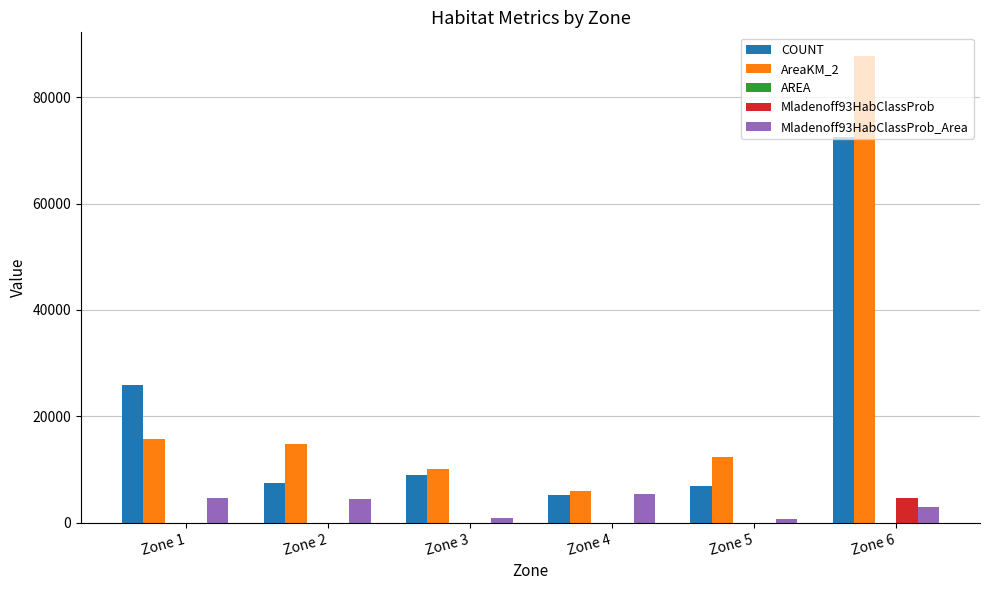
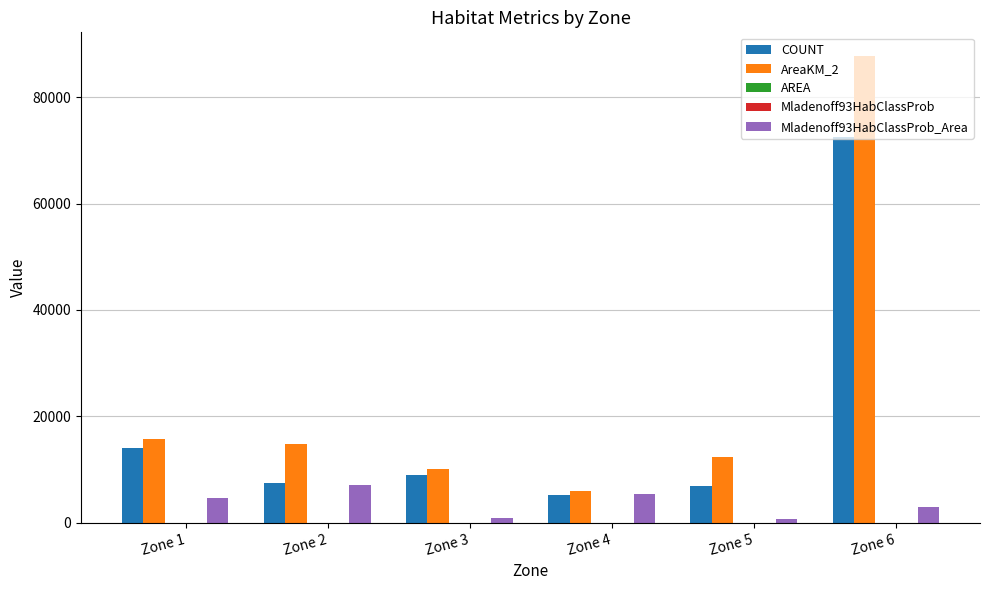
COUNT, Zone 1: 26000 -> 14000
Mladenoff93HabClassProb_Area, Zone 2: 4000 -> 7000
Mladenoff93HabClassProb, Zone 6: 5000 -> 0
